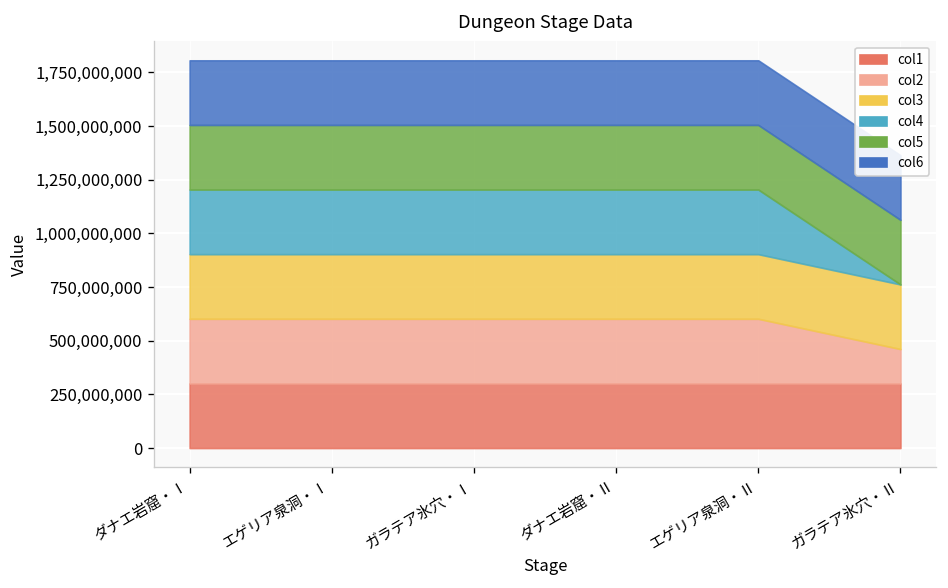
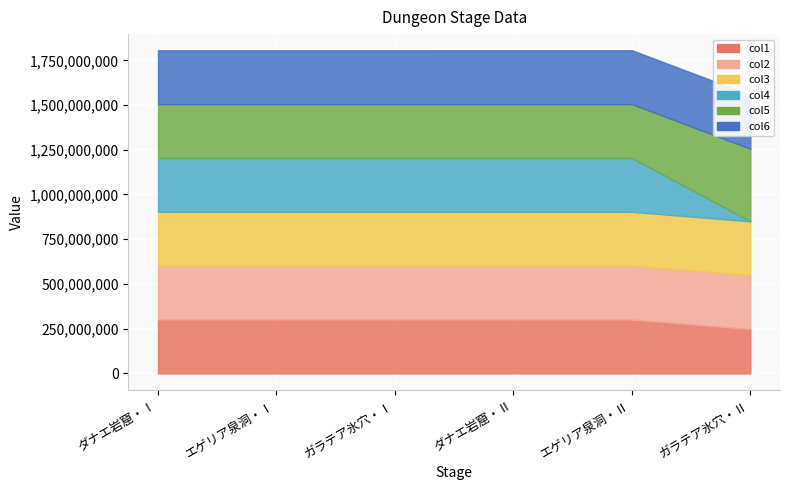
col1, ガラテア氷穴・Ⅱ: 300,000,000 -> 250,000,000
col2, ガラテア氷穴・Ⅱ: 160,000,000 -> 300,000,000
col5, ガラテア氷穴・Ⅱ: 300,000,000 -> 410,000,000
